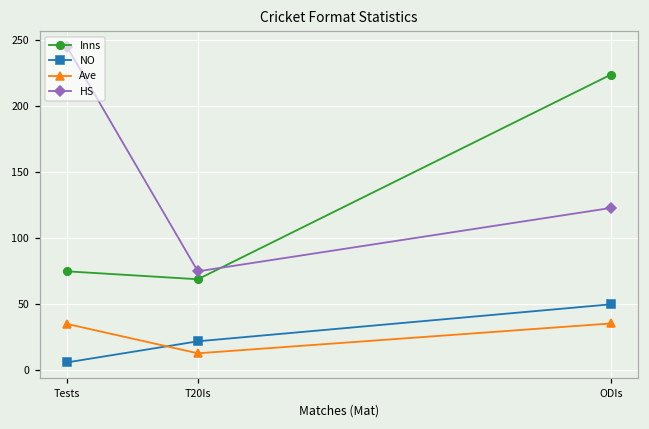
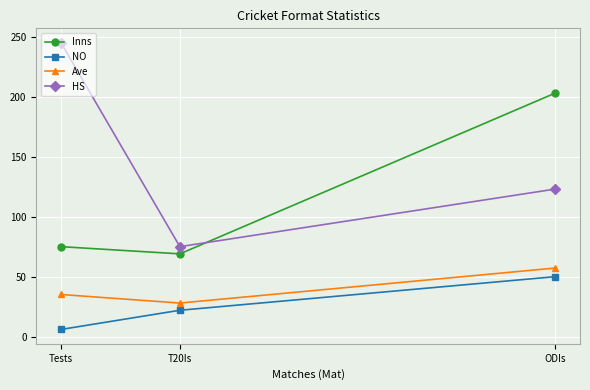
Ave, T20Is: 13 -> 28
Inns, ODIs: 224 -> 203
Ave, ODIs: 36 -> 57
